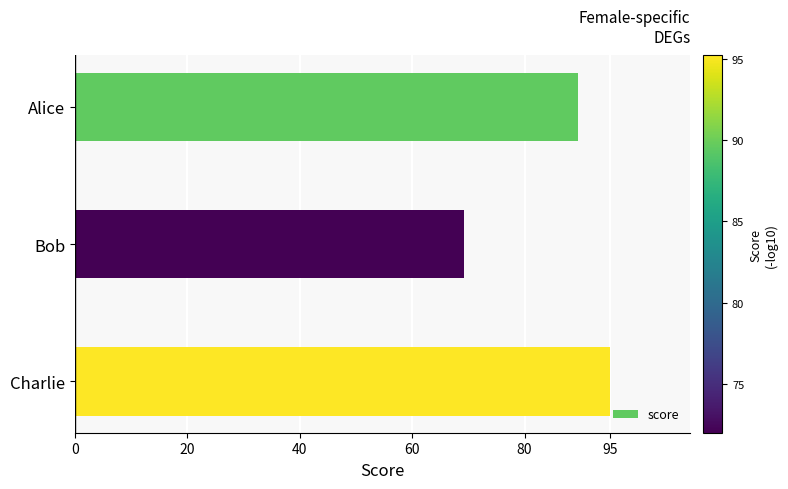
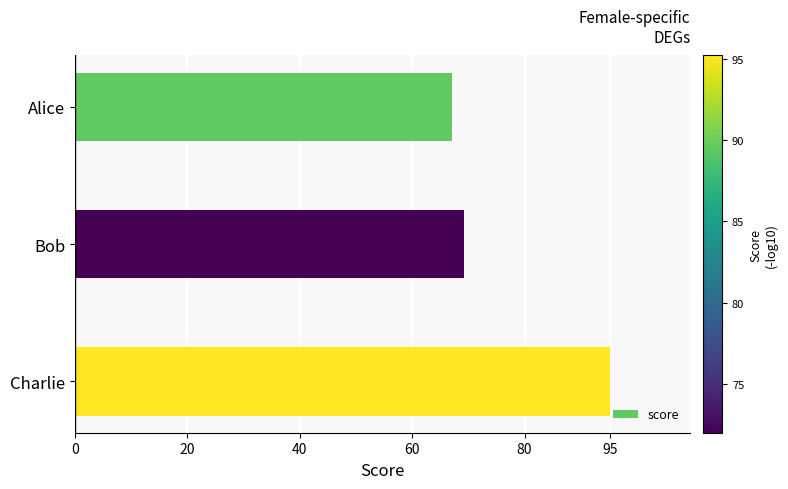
Alice: 90 -> 67
